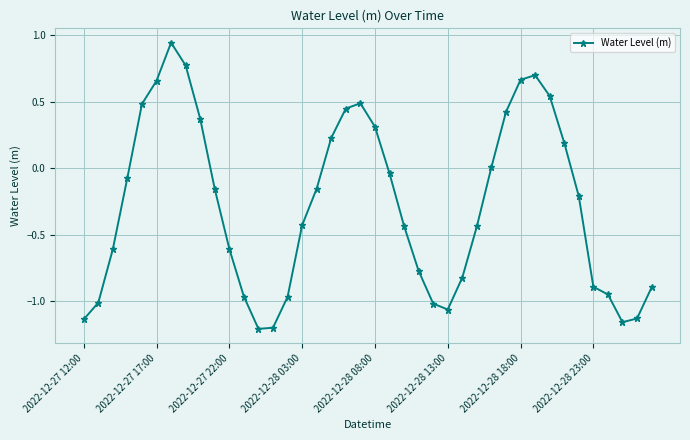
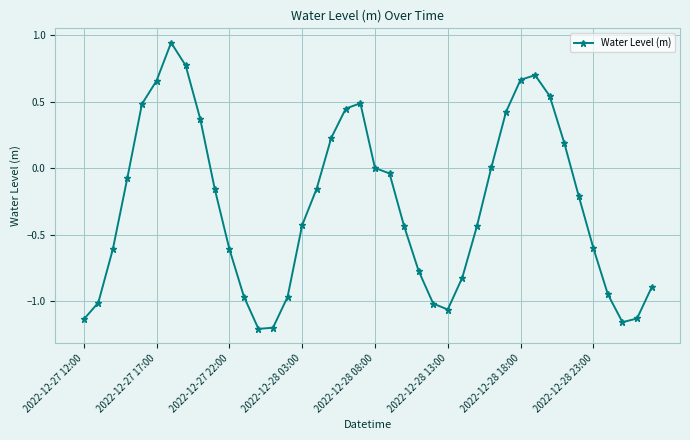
2022-12-28 08:00: 0.31 -> 0.00
2022-12-28 23:00: -0.89 -> -0.60
